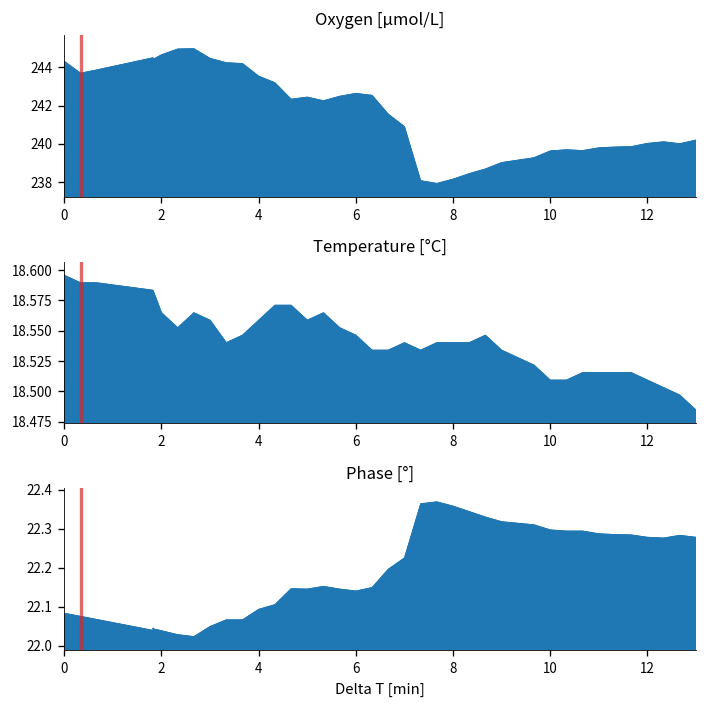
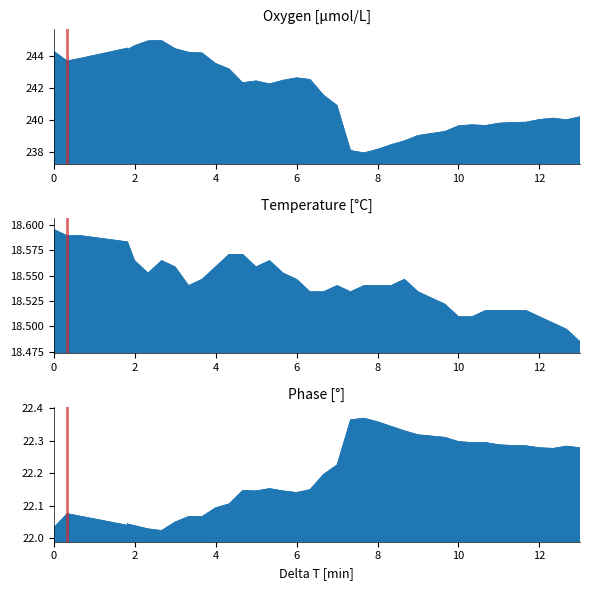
Phase [°], 0: 22.08 -> 22.03
